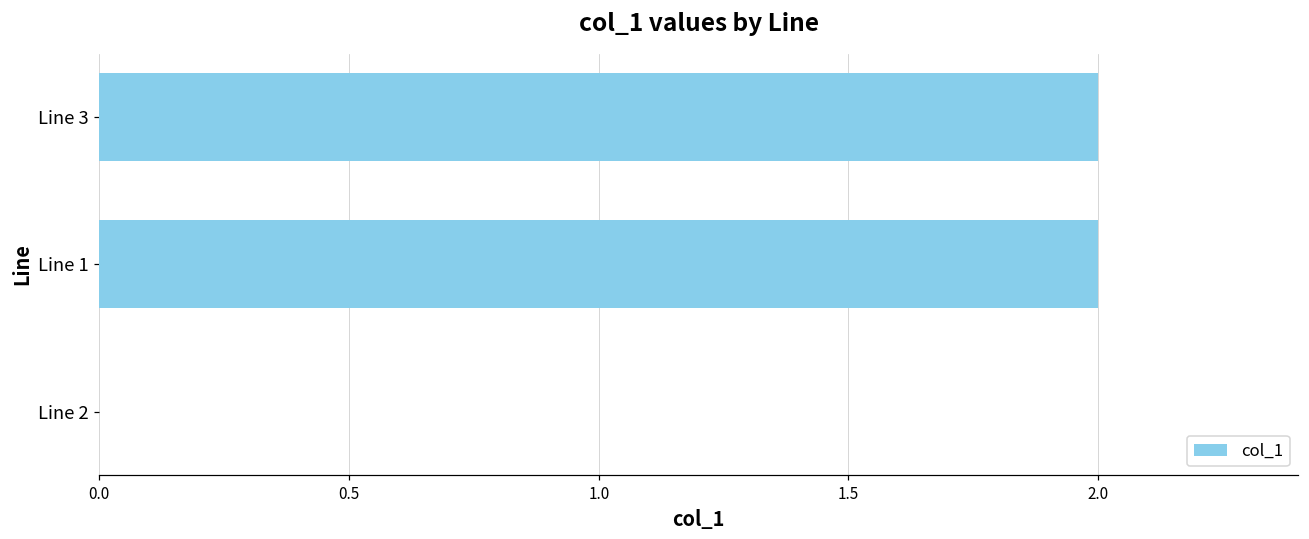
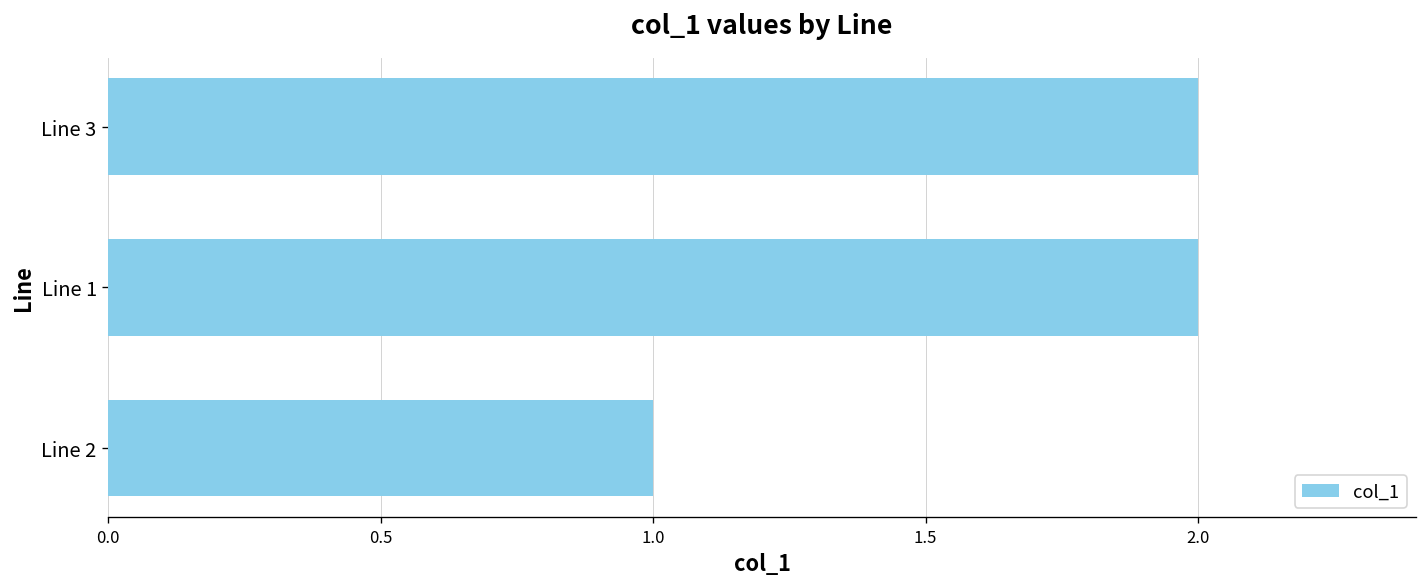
Line 2: 0 -> 1
